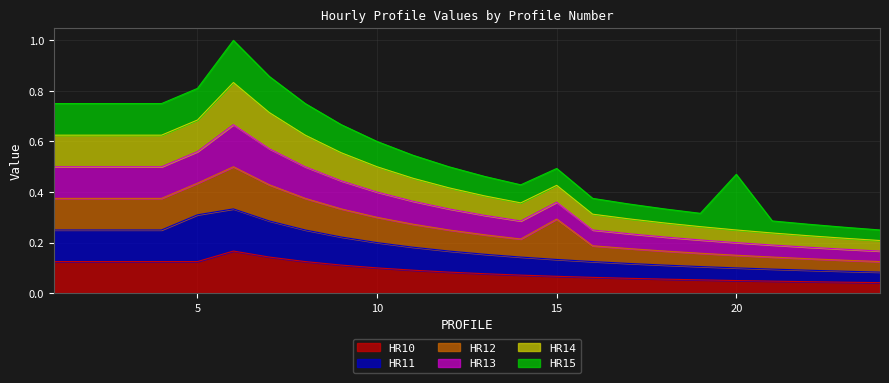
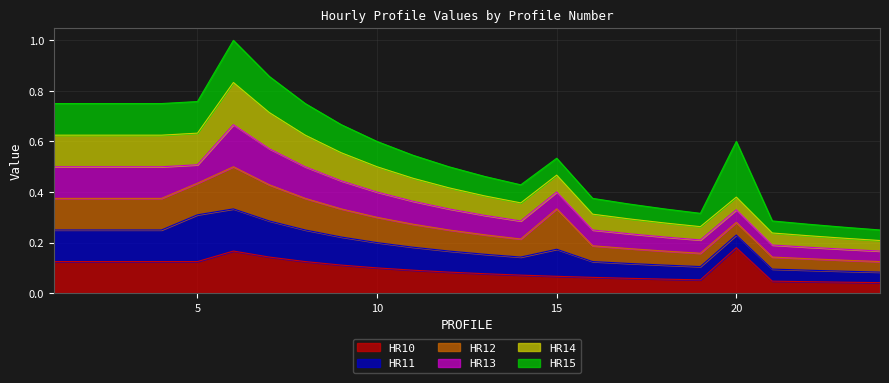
HR13, 5: 0.13 -> 0.07
HR11, 15: 0.07 -> 0.11
HR10, 20: 0.05 -> 0.18
